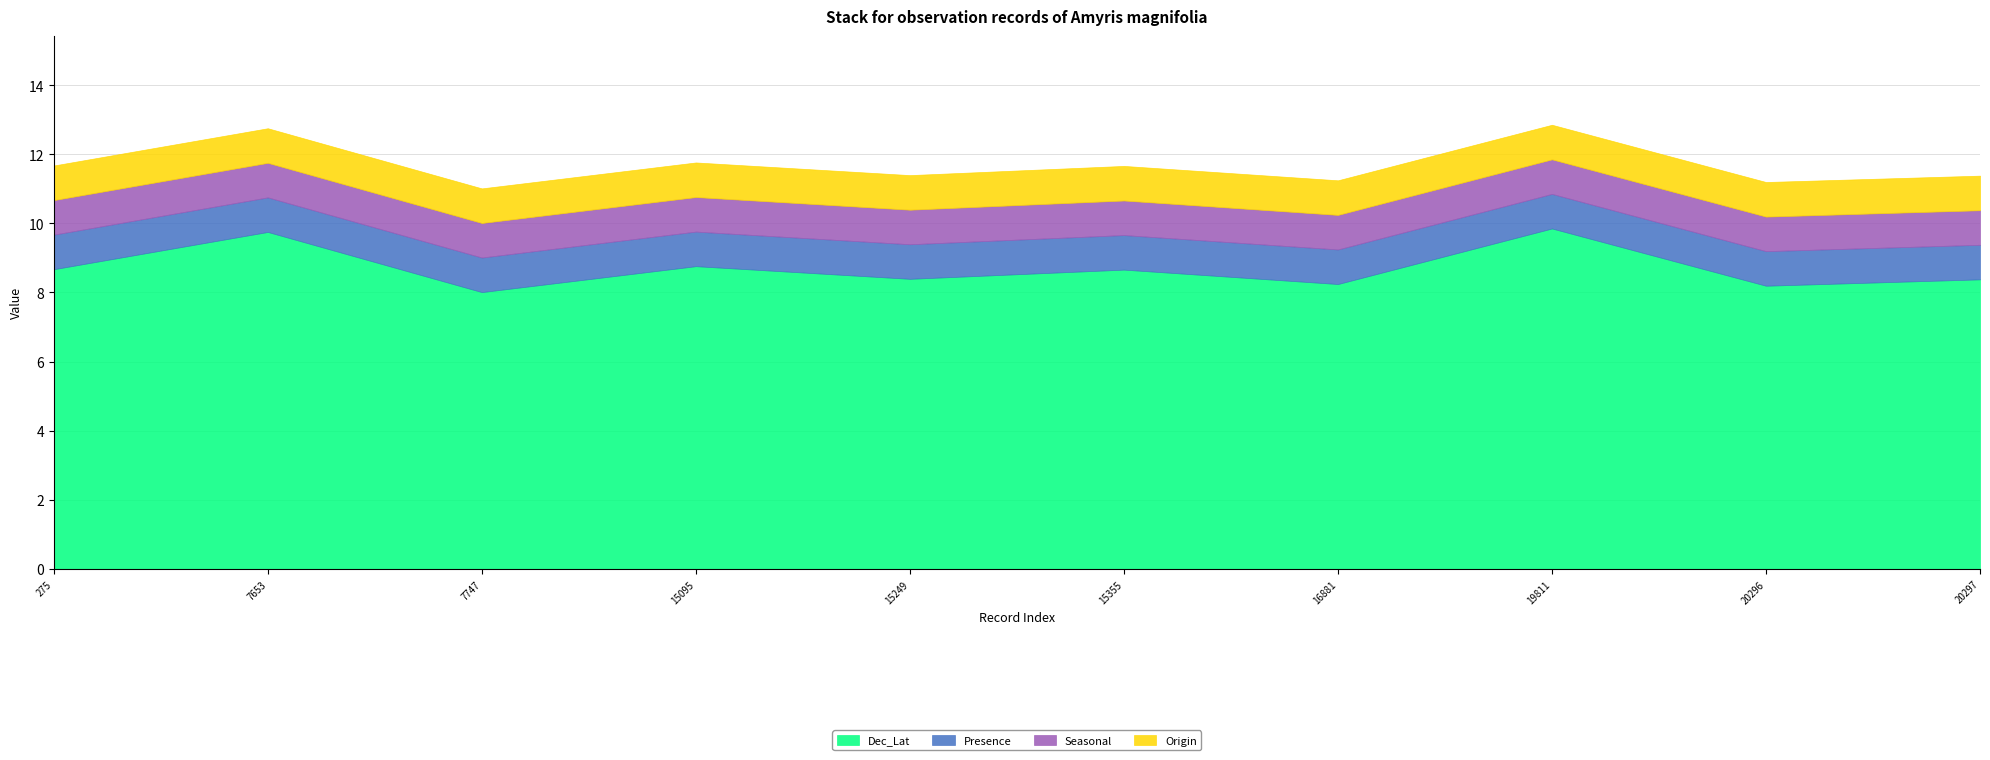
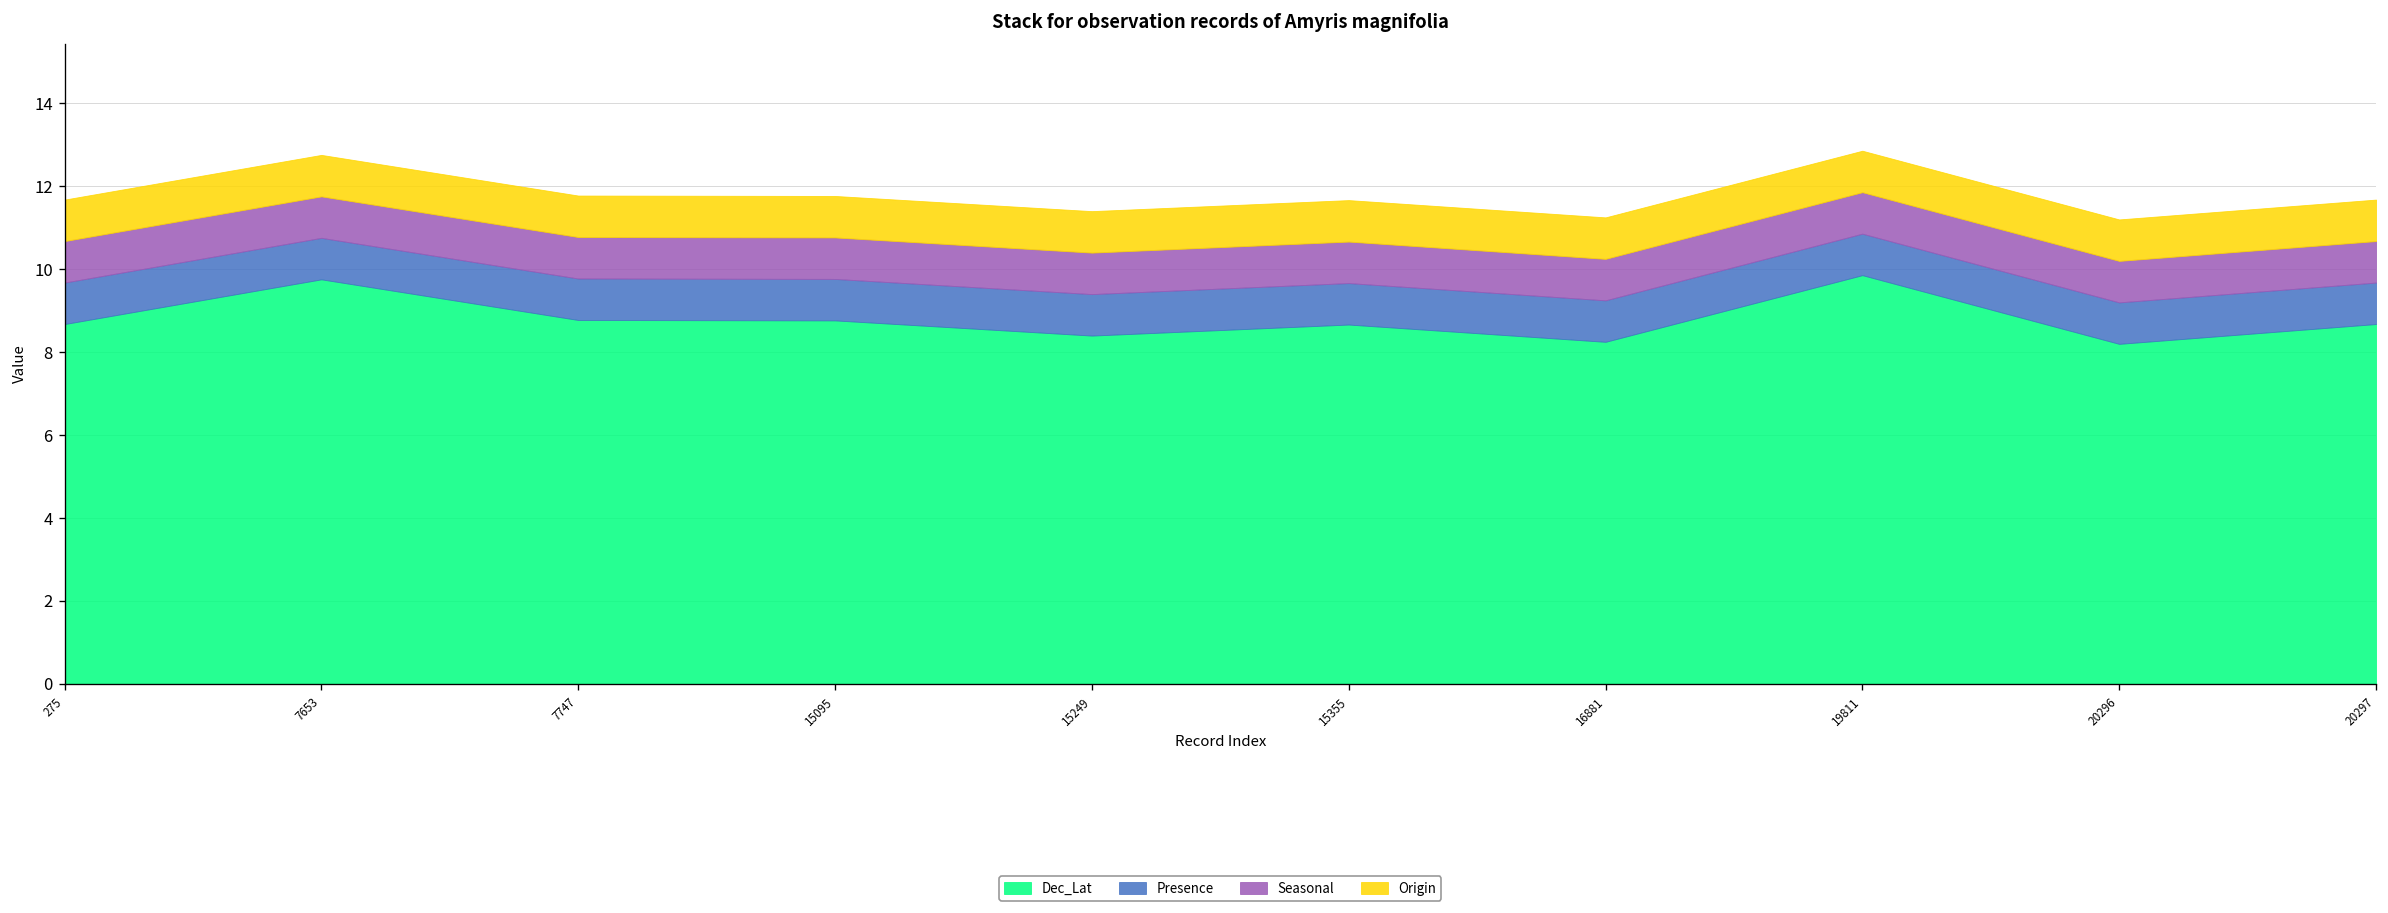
Dec_Lat, 7747: 8.0 -> 8.8
Dec_Lat, 20297: 8.4 -> 8.7
